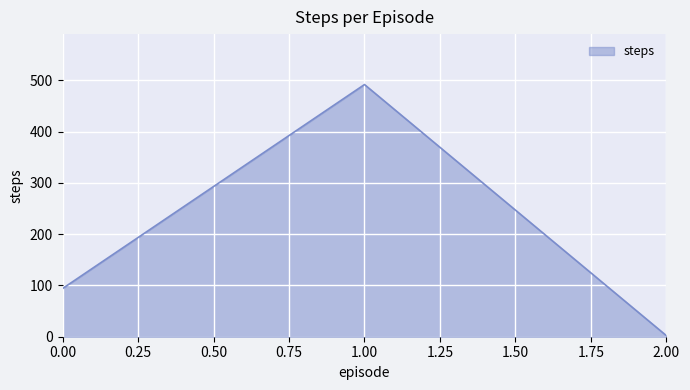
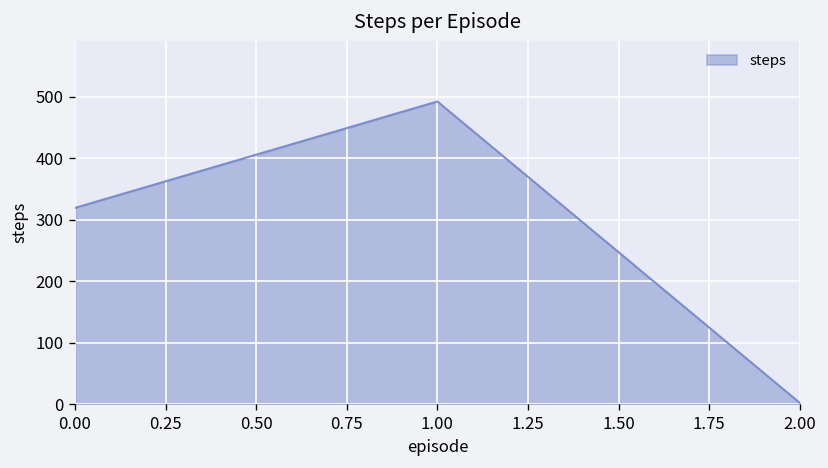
0.00: 90 -> 320
